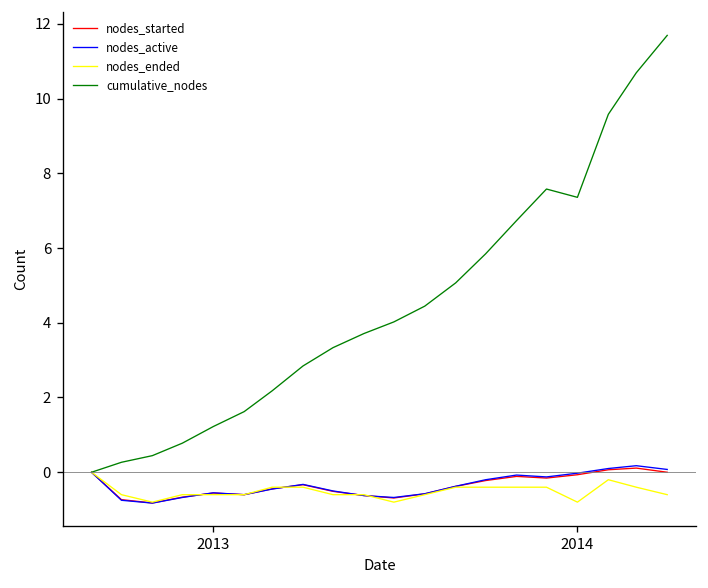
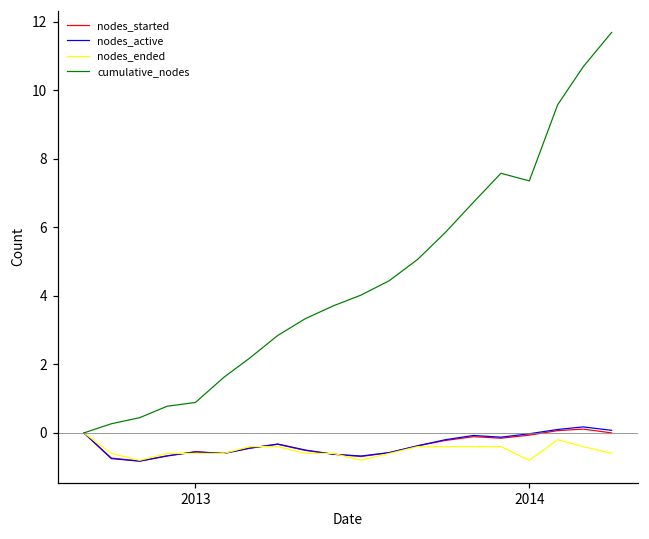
cumulative_nodes, 2013: 1.2 -> 0.9
